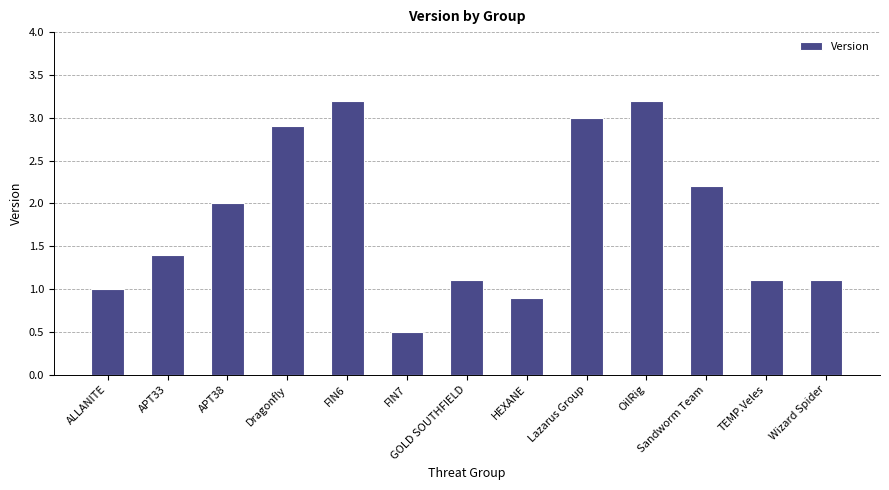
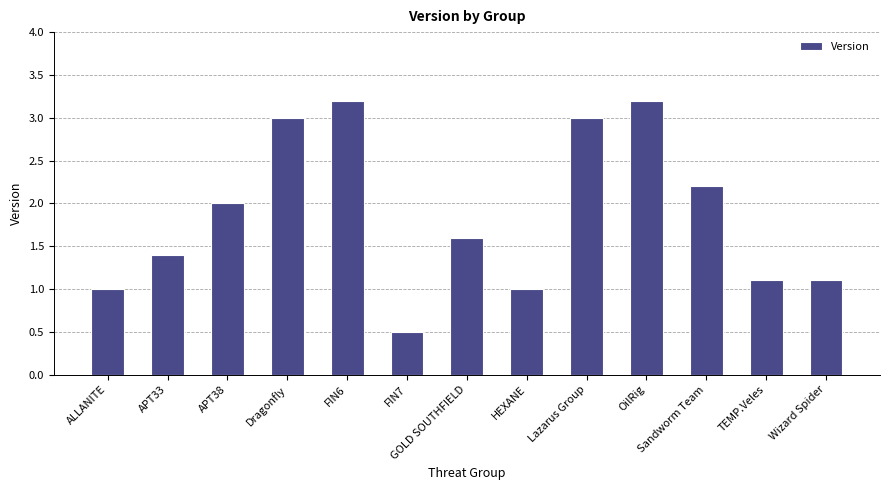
Dragonfly: 2.9 -> 3.0
GOLD SOUTHFIELD: 1.1 -> 1.6
HEXANE: 0.9 -> 1.0
